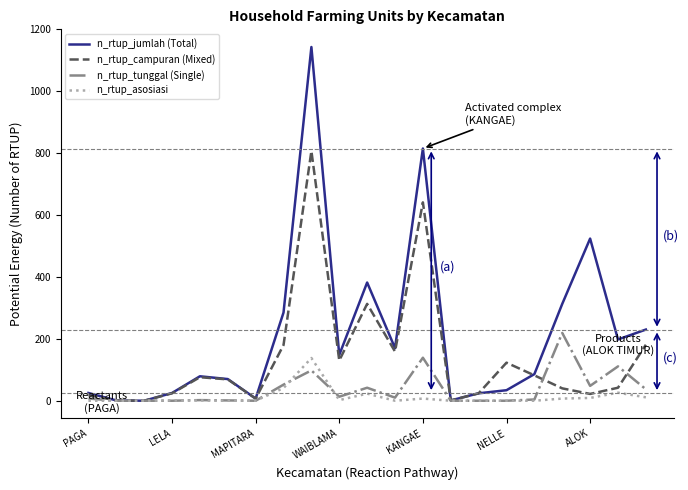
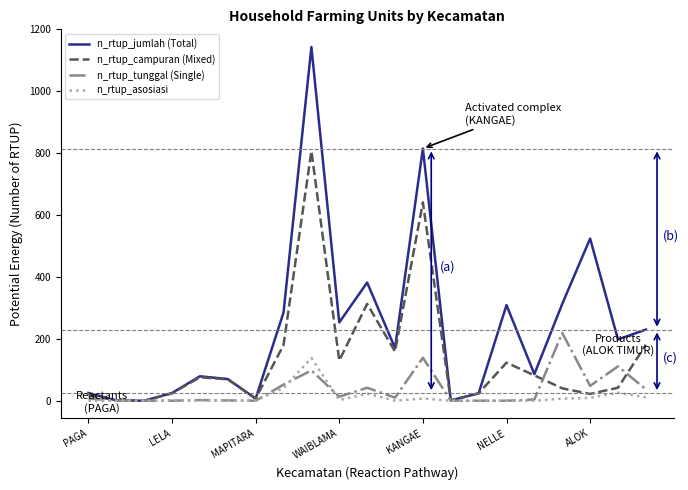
n_rtup_jumlah (Total), WAIBLAMA: 150 -> 250
n_rtup_jumlah (Total), NELLE: 30 -> 310
